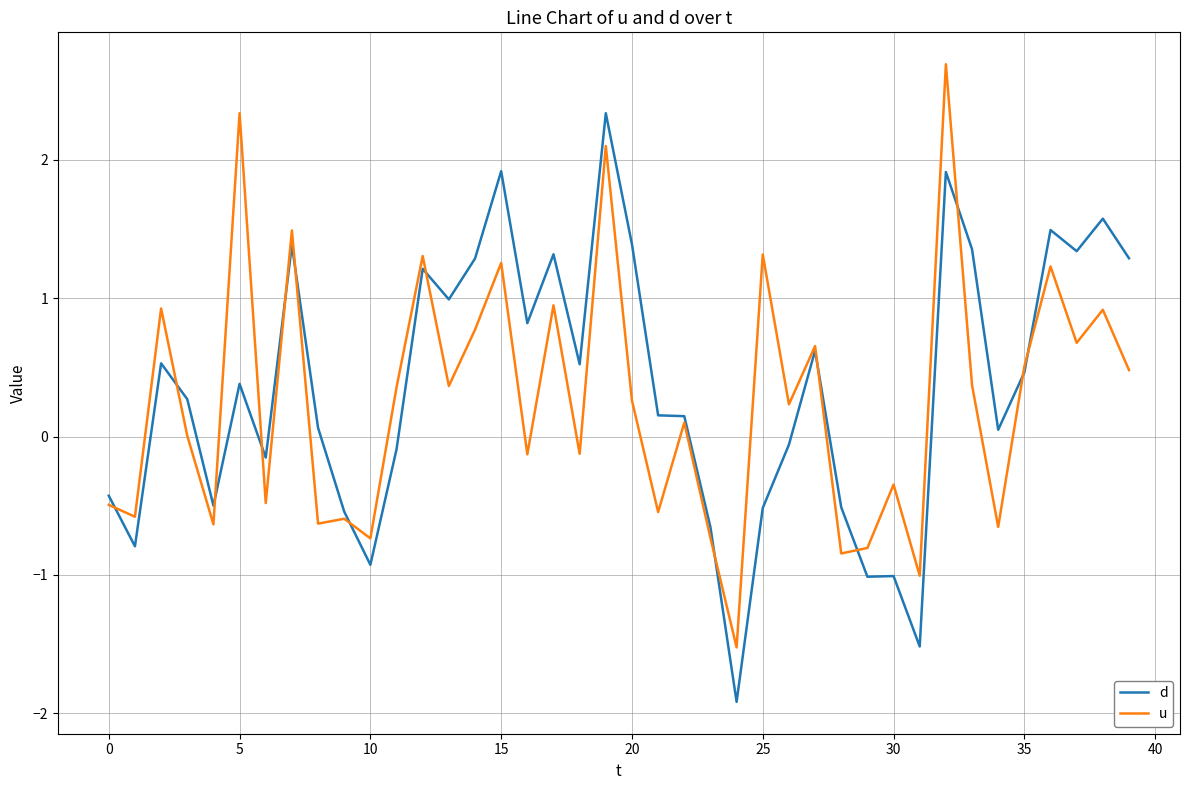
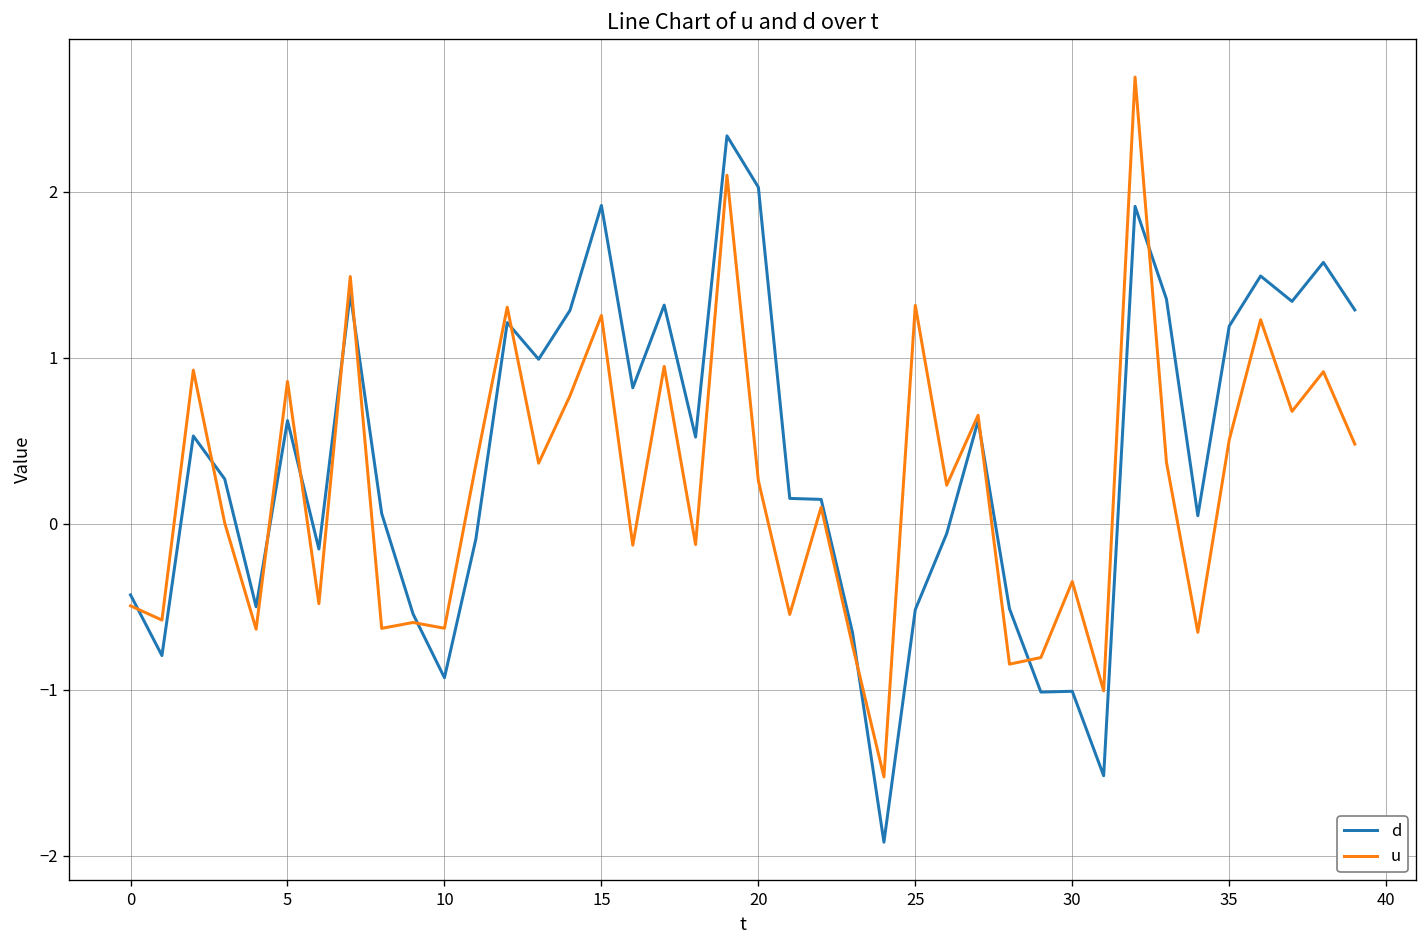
d, 5: 0.38 -> 0.62
u, 5: 2.34 -> 0.86
u, 10: -0.74 -> -0.63
d, 20: 1.39 -> 2.03
d, 35: 0.46 -> 1.19
